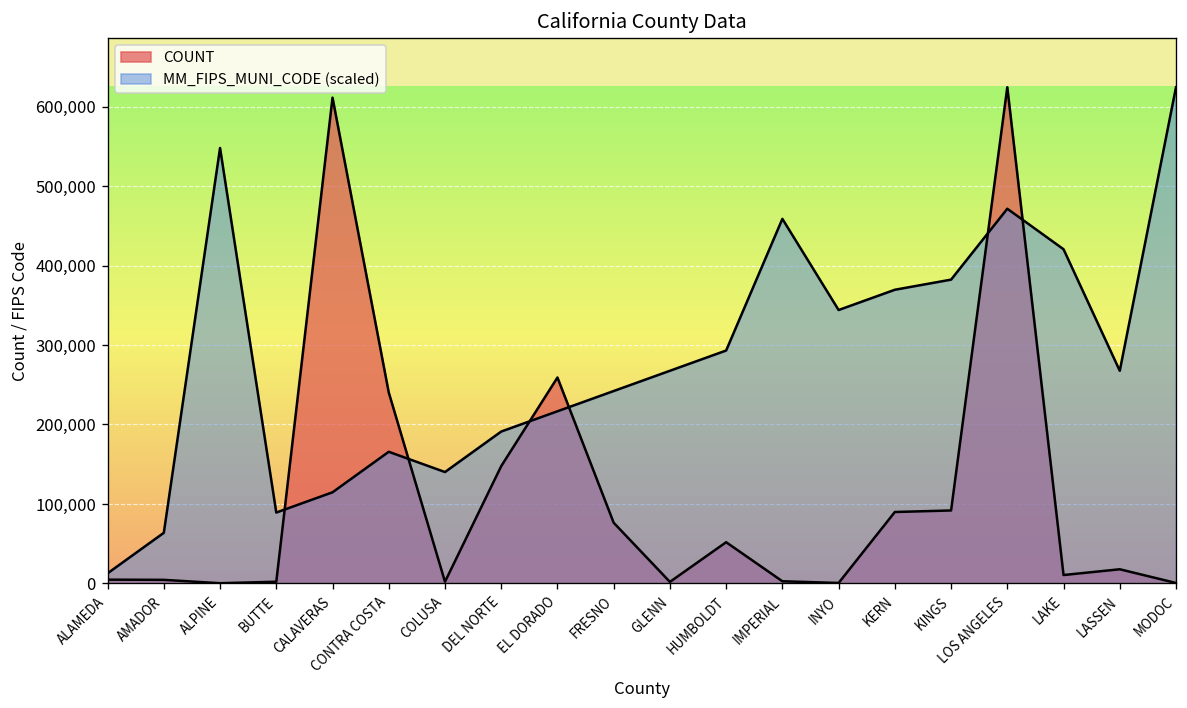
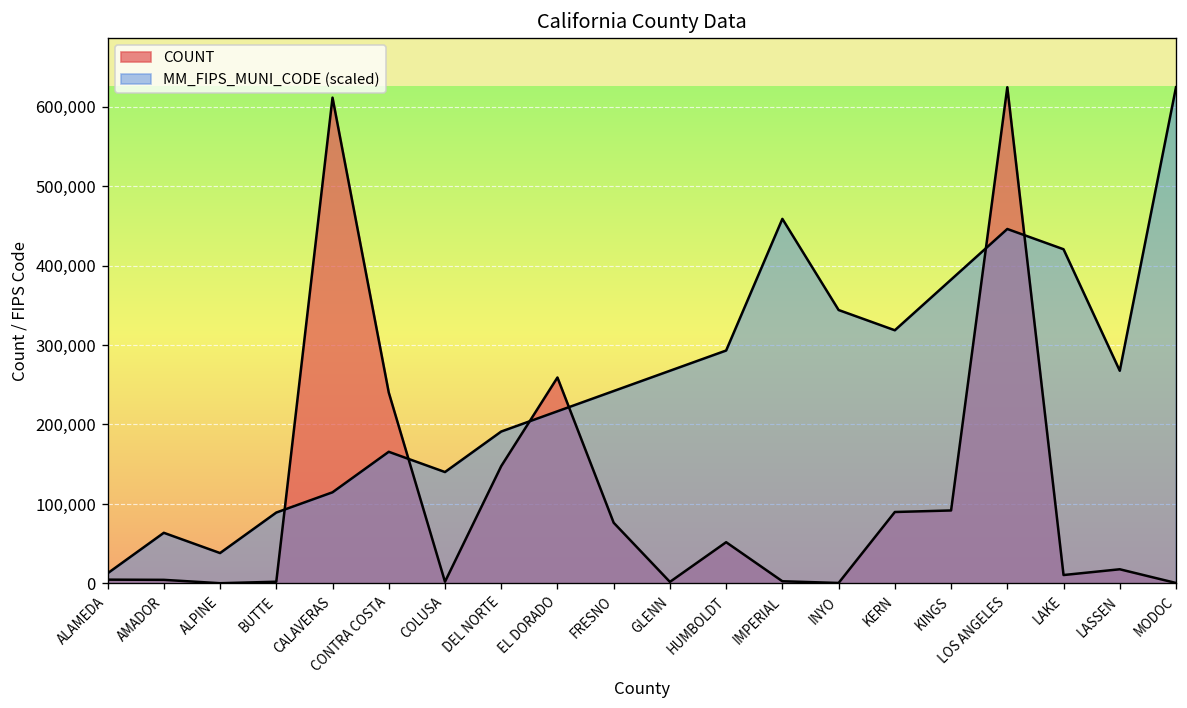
MM_FIPS_MUNI_CODE (scaled), ALPINE: 550,000 -> 40,000
MM_FIPS_MUNI_CODE (scaled), KERN: 370,000 -> 320,000
MM_FIPS_MUNI_CODE (scaled), LOS ANGELES: 470,000 -> 450,000
